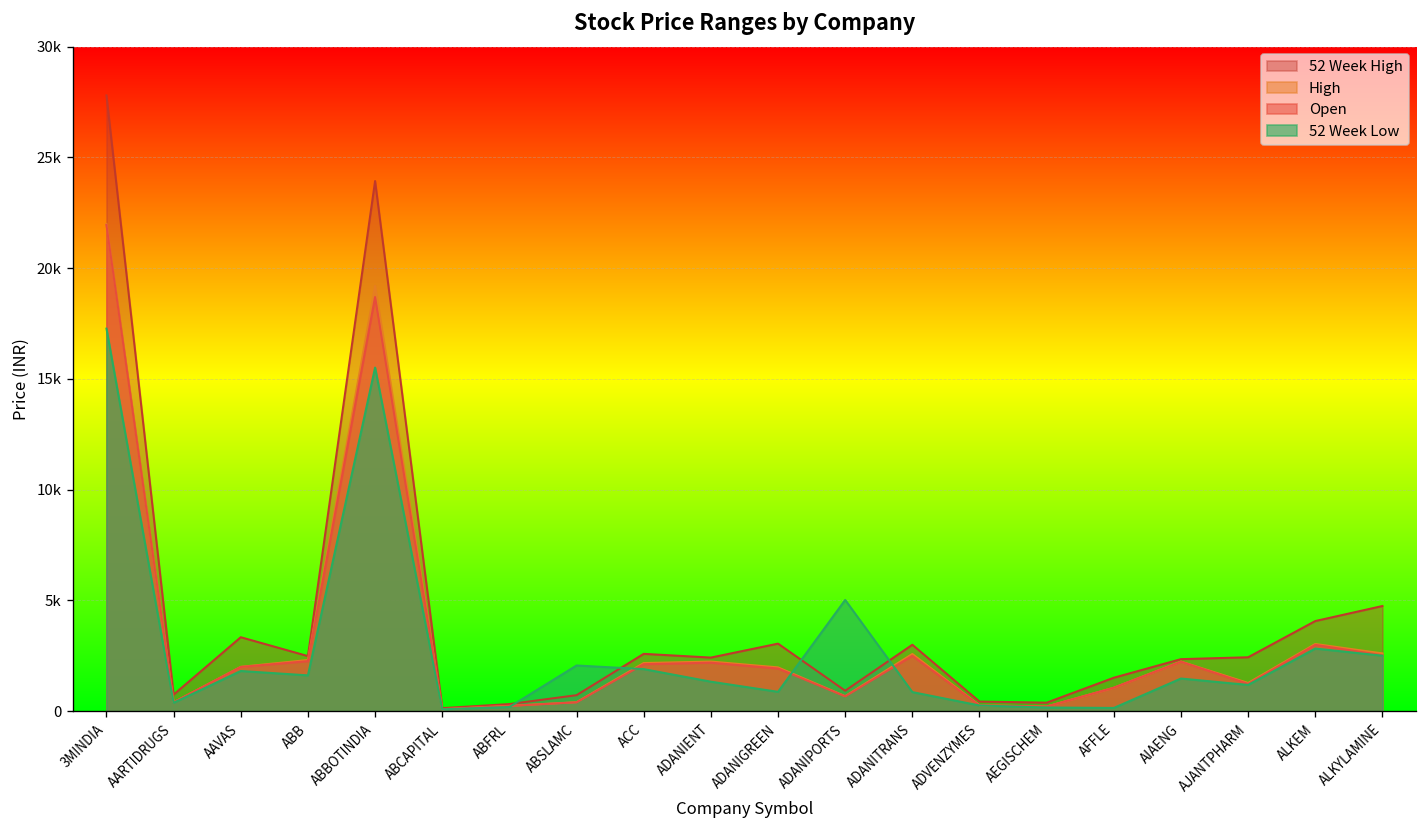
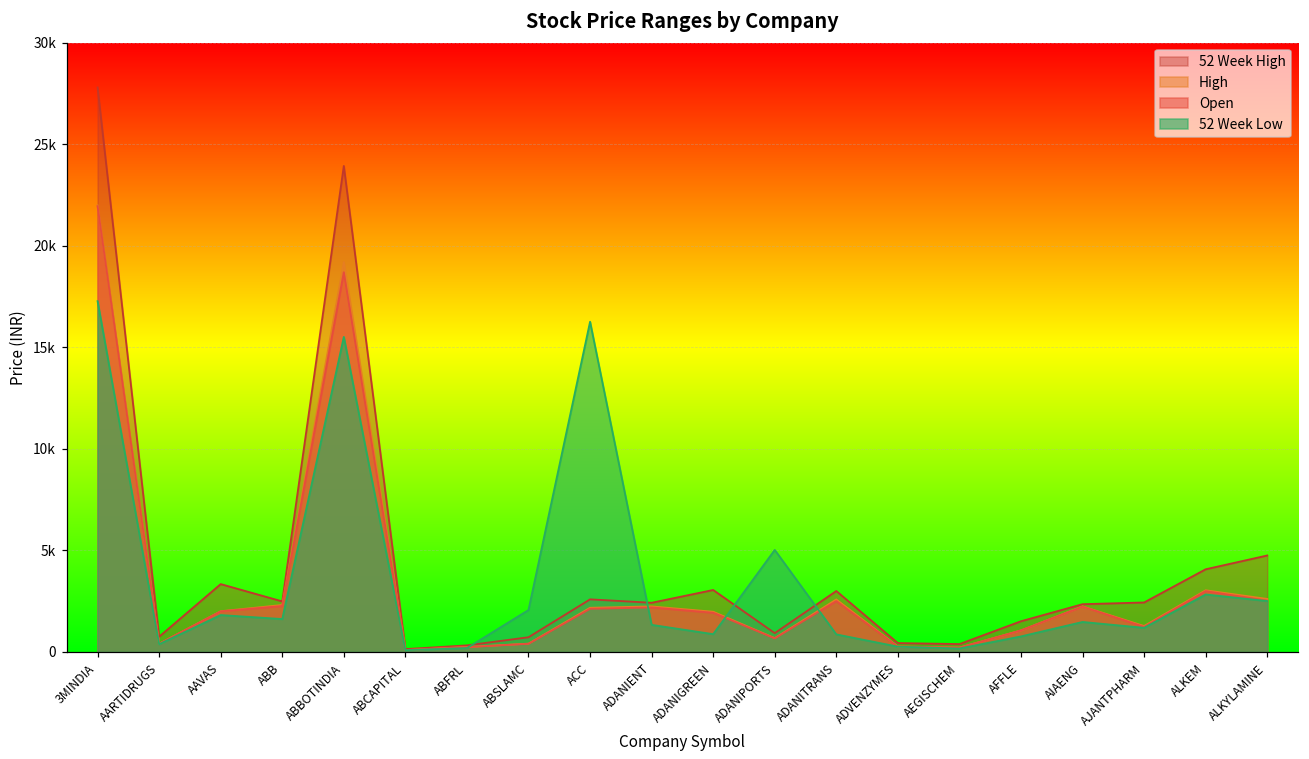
52 Week Low, ACC: 1900 -> 16300
52 Week Low, AFFLE: 100 -> 800
